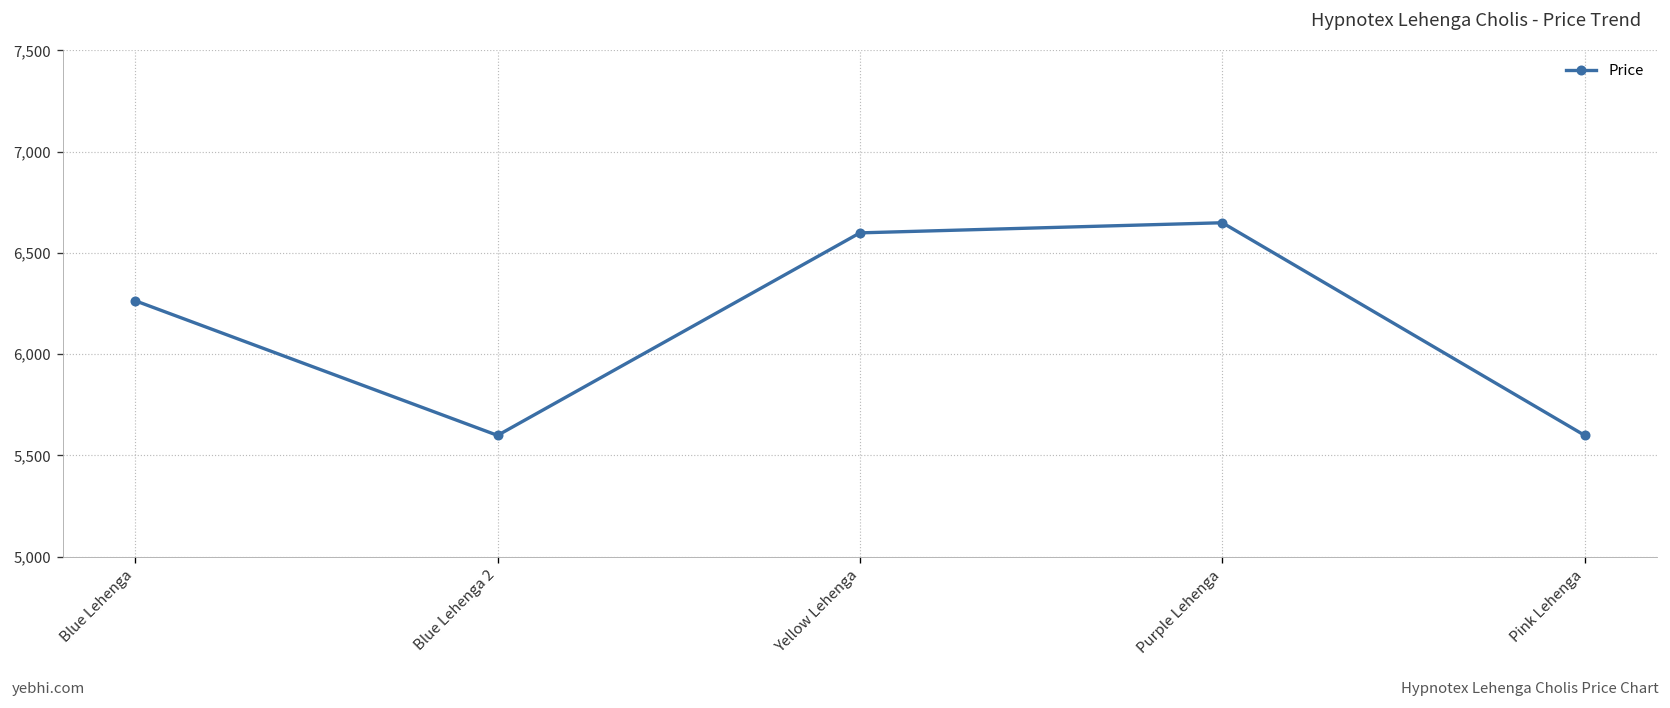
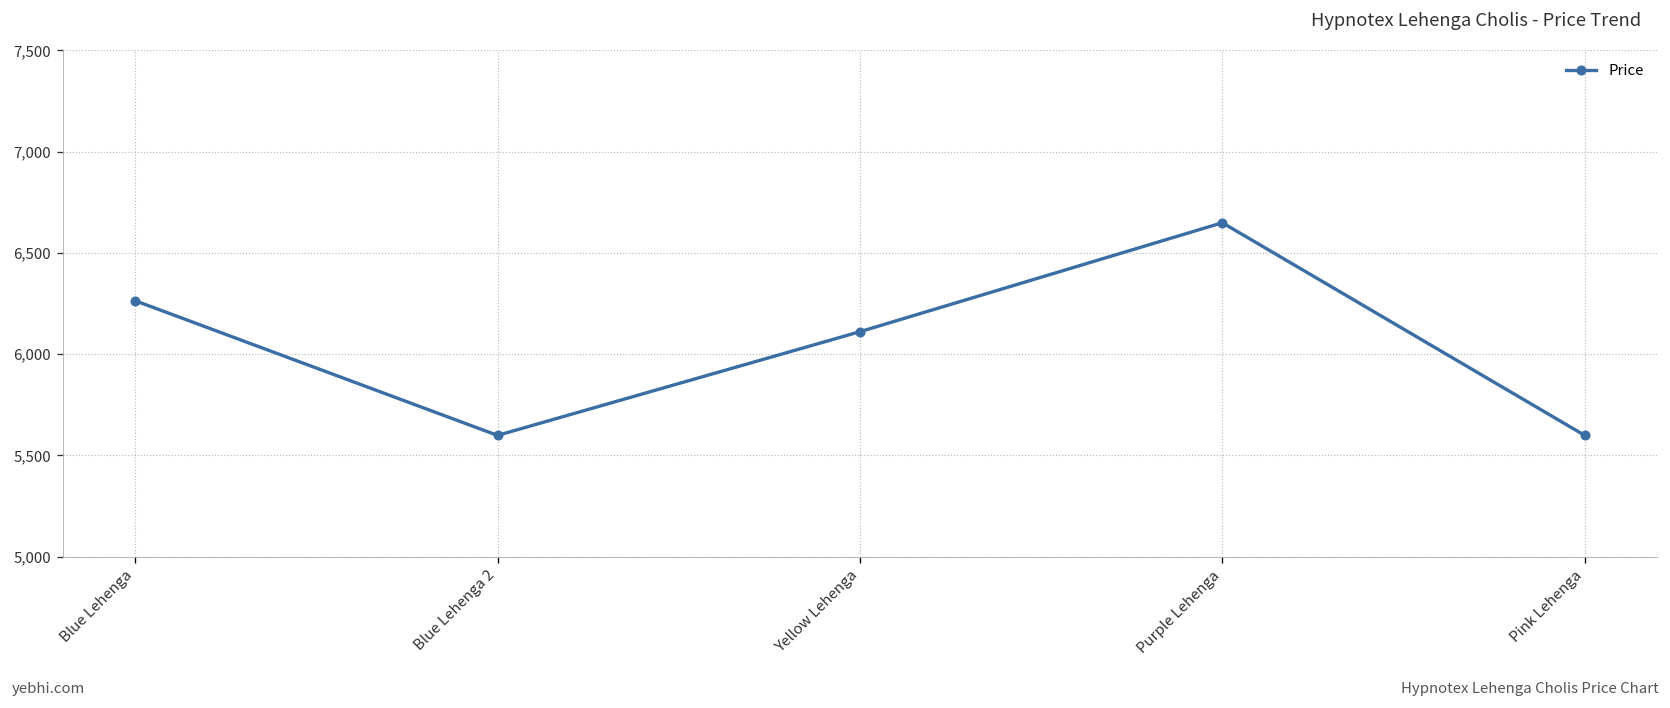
Yellow Lehenga: 6,600 -> 6,110
